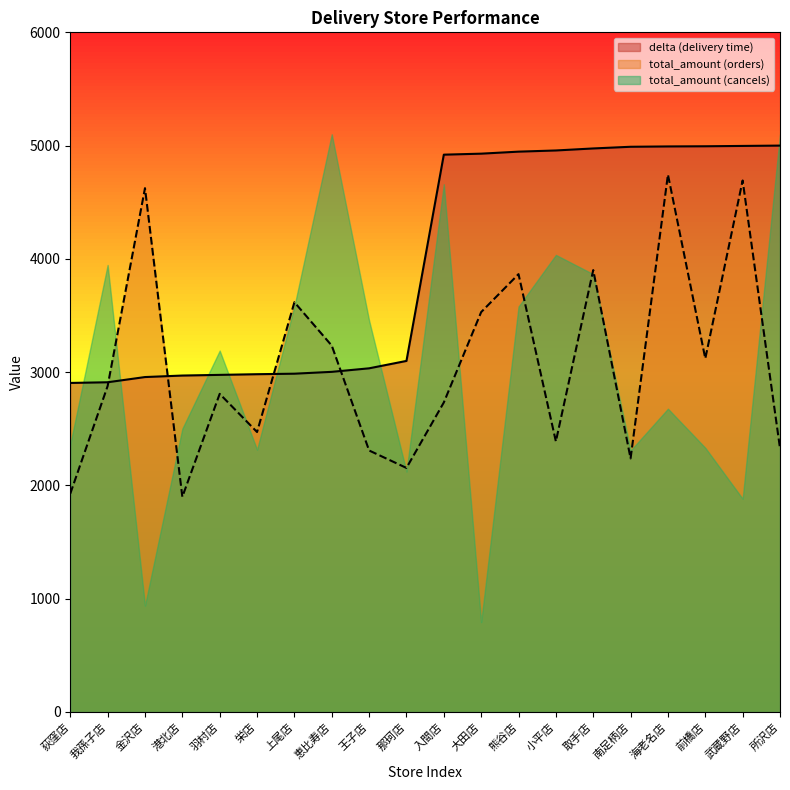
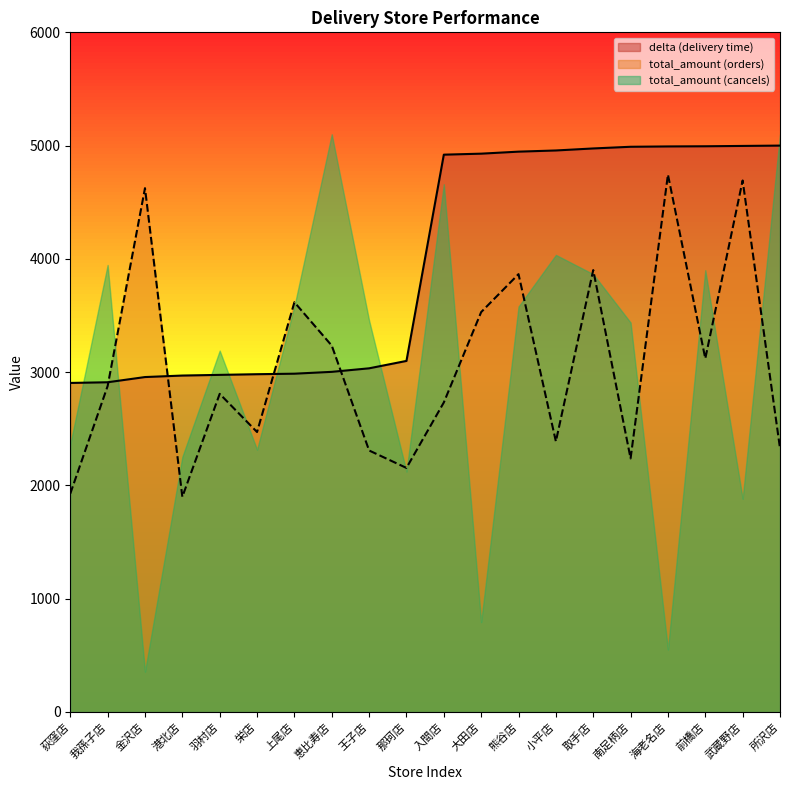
total_amount (cancels), 金沢店: 940 -> 360
total_amount (cancels), 港北店: 2500 -> 2250
total_amount (cancels), 南足柄店: 2310 -> 3440
total_amount (cancels), 海老名店: 2680 -> 550
total_amount (cancels), 前橋店: 2330 -> 3900
